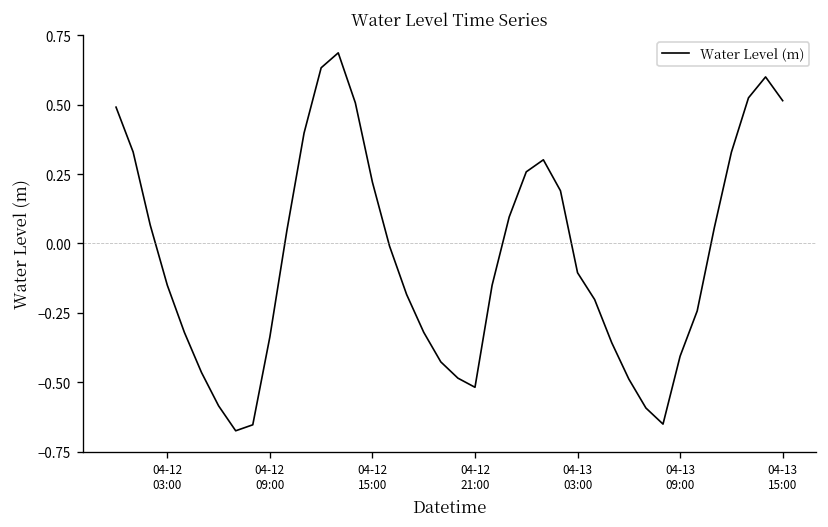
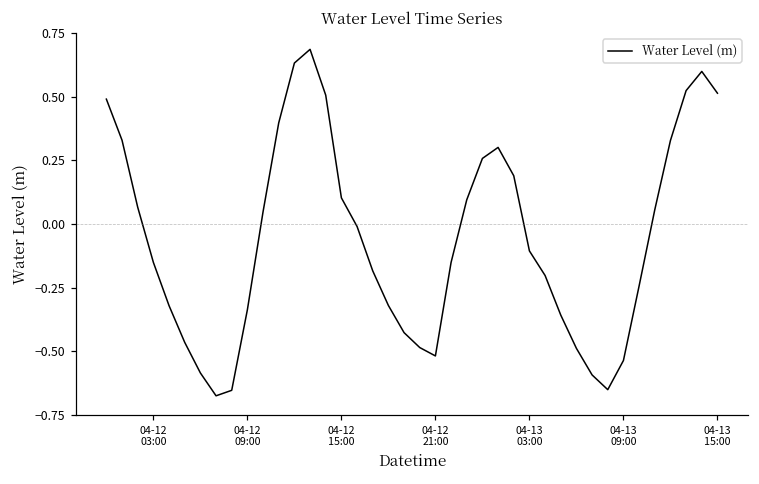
04-12 15:00: 0.22 -> 0.10
04-13 09:00: -0.41 -> -0.54
